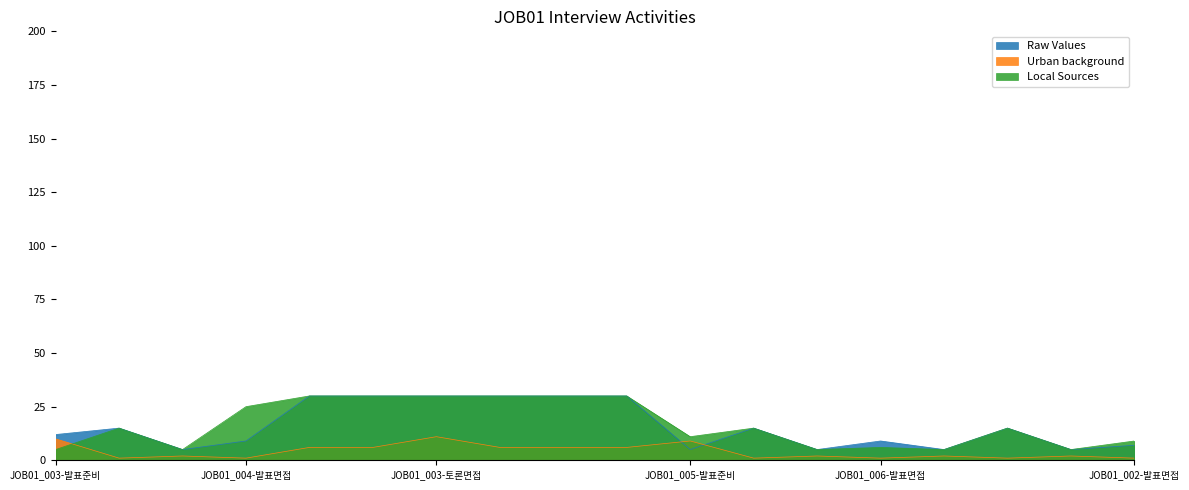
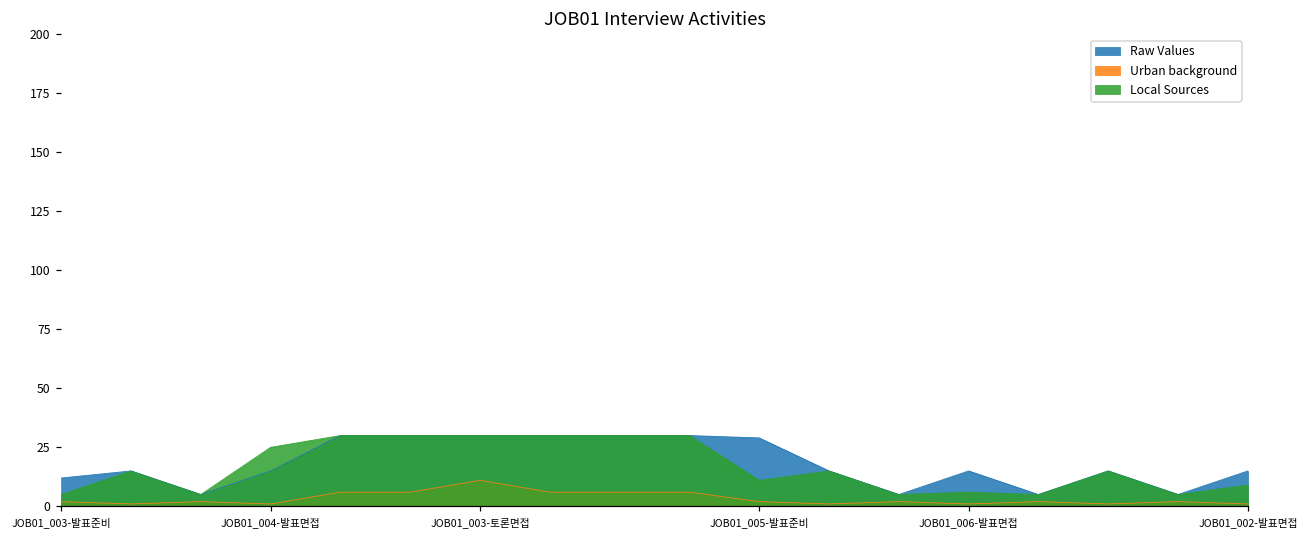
Urban background, JOB01_003-발표준비: 10 -> 2
Raw Values, JOB01_004-발표면접: 9 -> 15
Raw Values, JOB01_005-발표준비: 5 -> 29
Urban background, JOB01_005-발표준비: 9 -> 2
Raw Values, JOB01_006-발표면접: 9 -> 15
Raw Values, JOB01_002-발표면접: 7 -> 15
